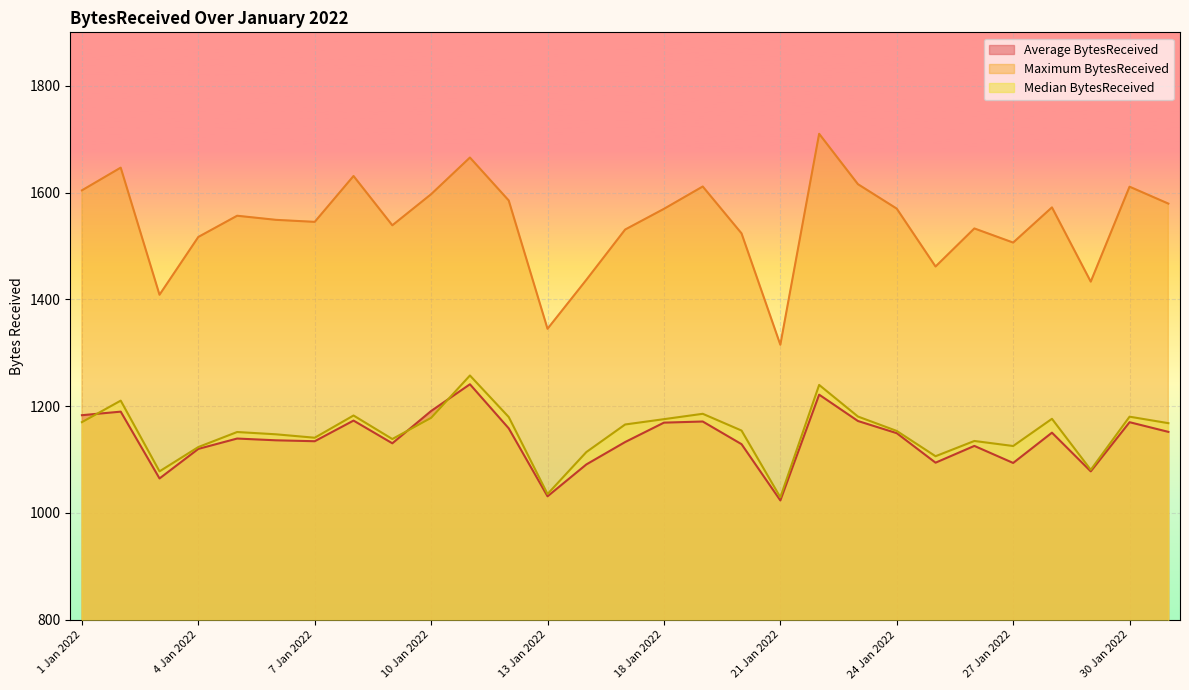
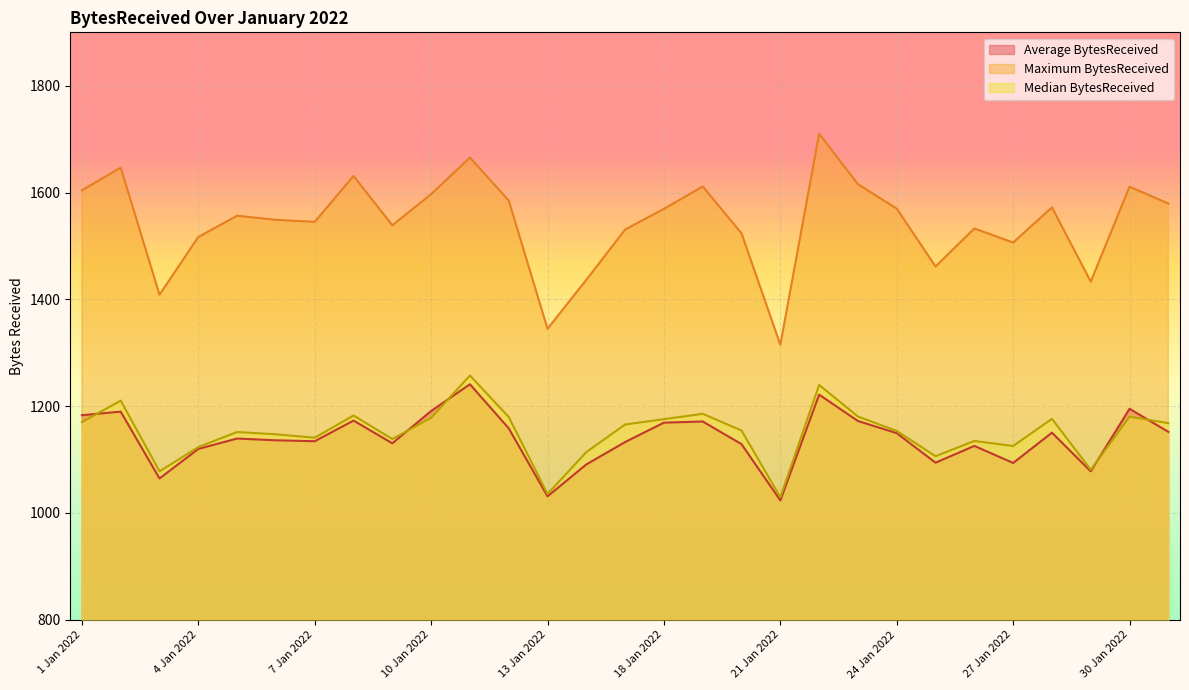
Average BytesReceived, 30 Jan 2022: 1170 -> 1200
